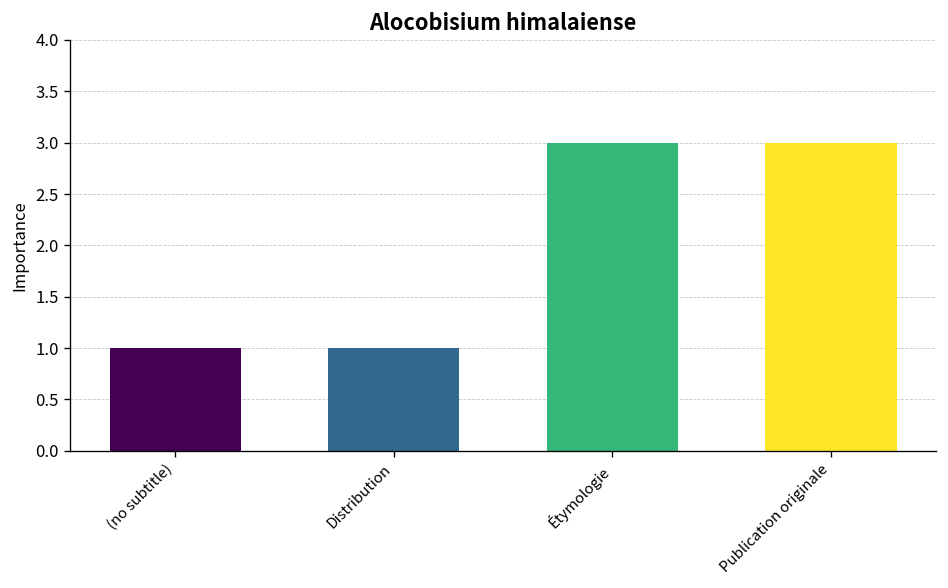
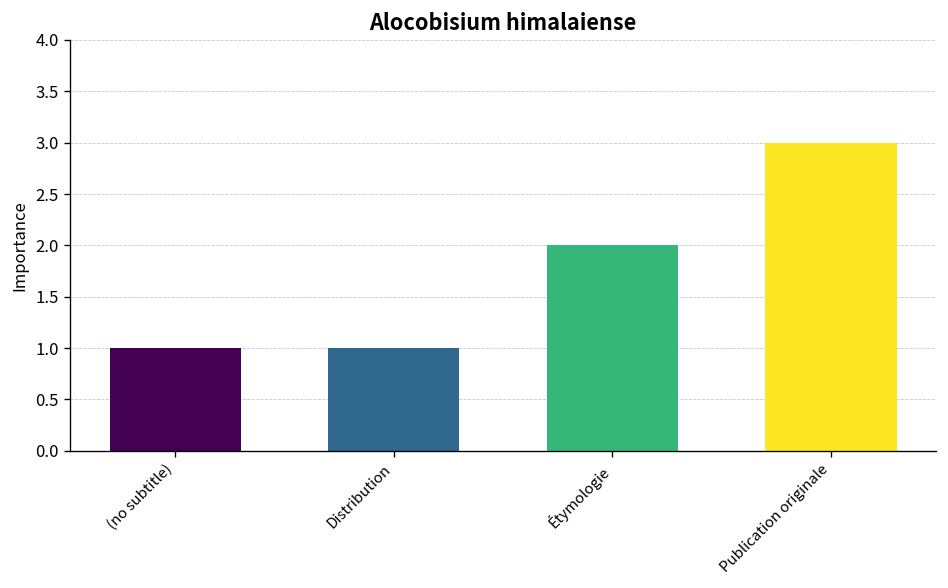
Étymologie: 3 -> 2
